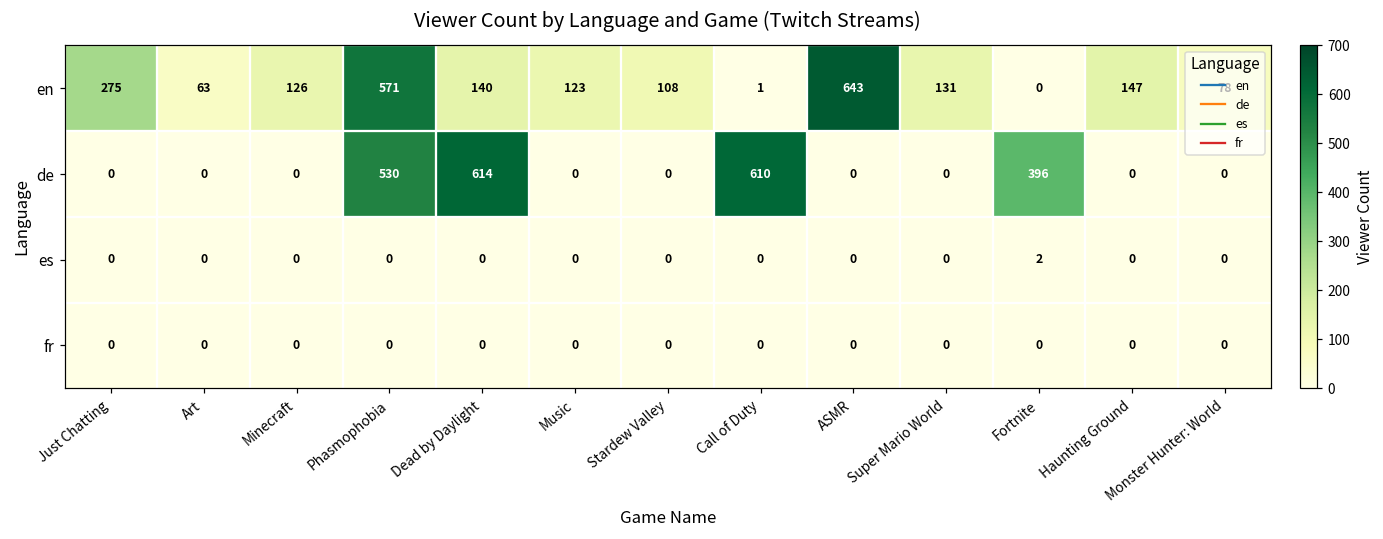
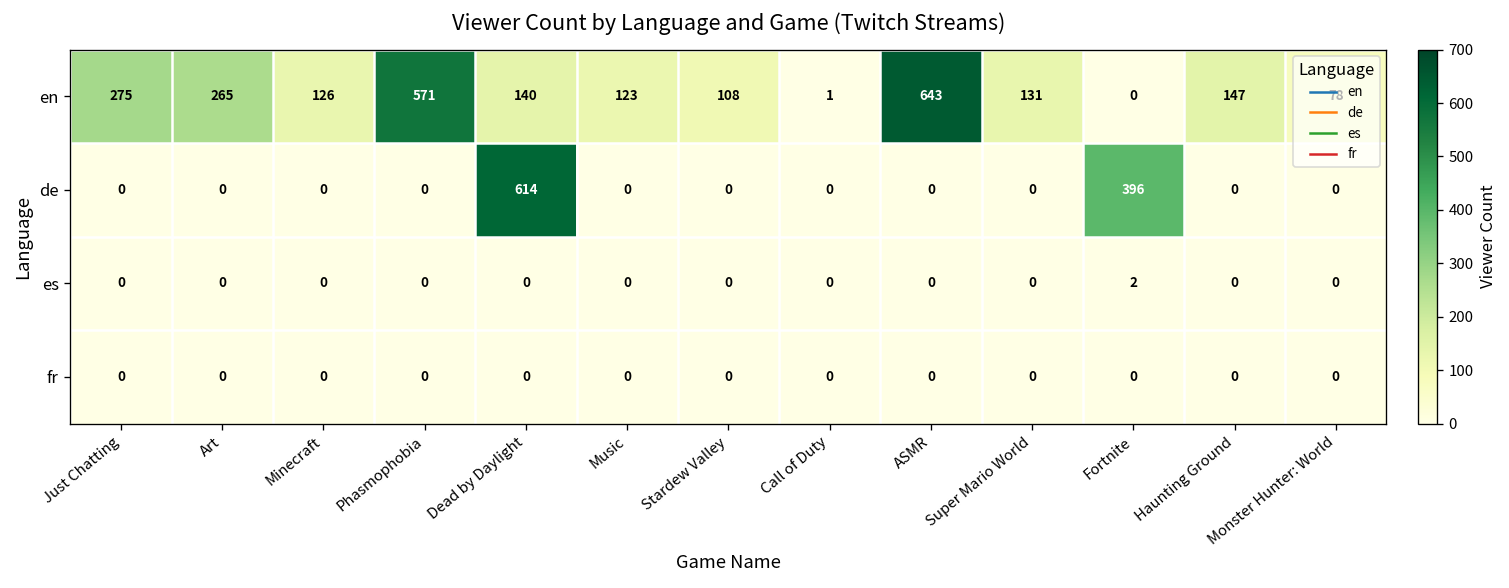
en, Art: 63 -> 265
de, Phasmophobia: 530 -> 0
de, Call of Duty: 610 -> 0
